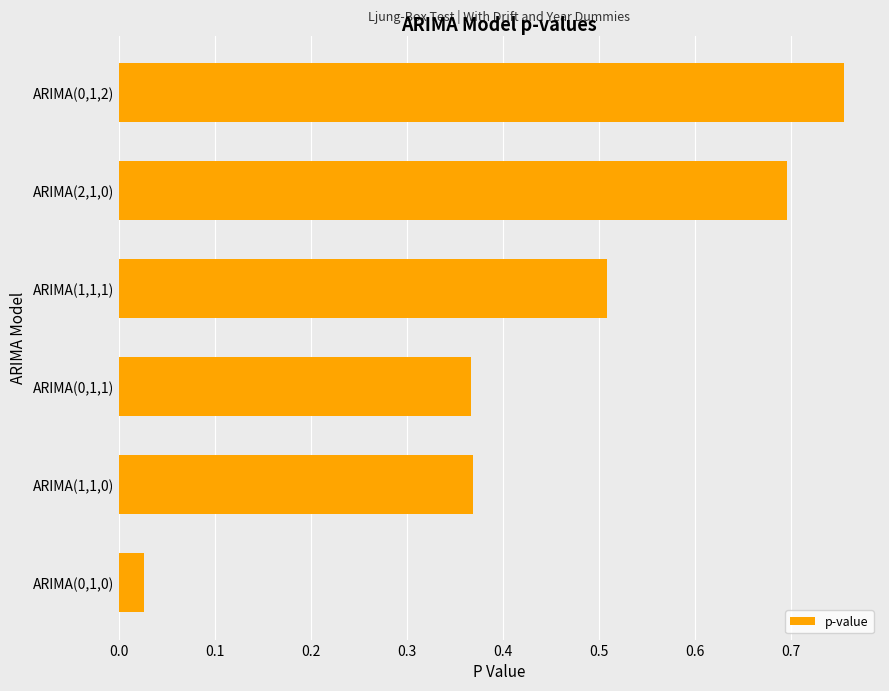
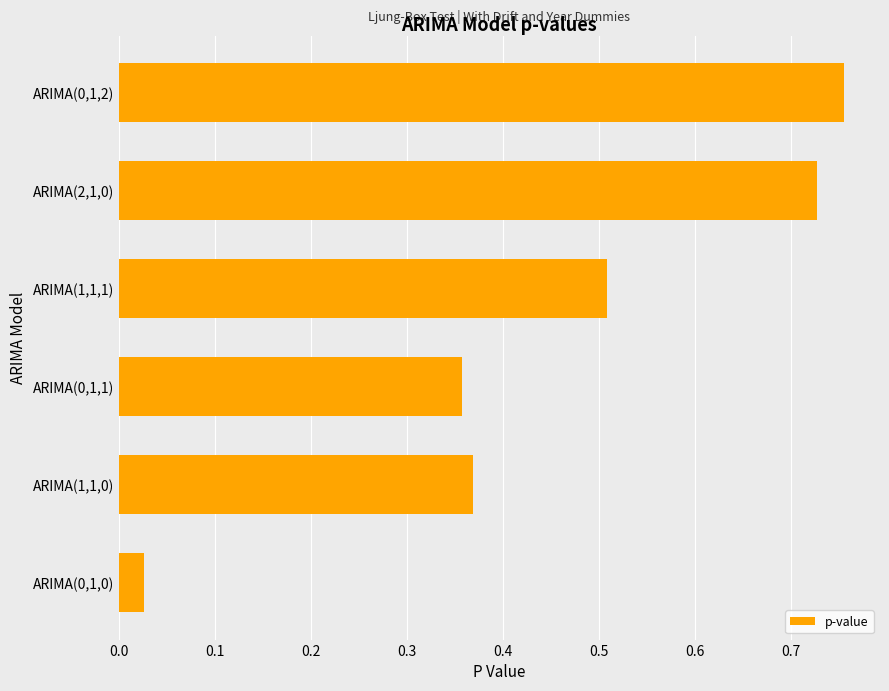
ARIMA(2,1,0): 0.70 -> 0.73
ARIMA(0,1,1): 0.37 -> 0.36
